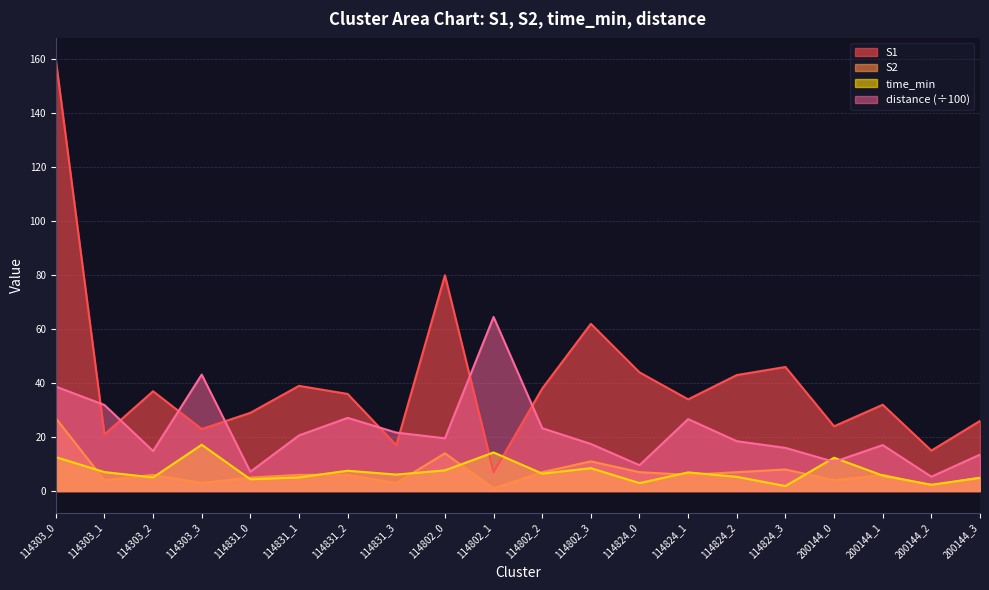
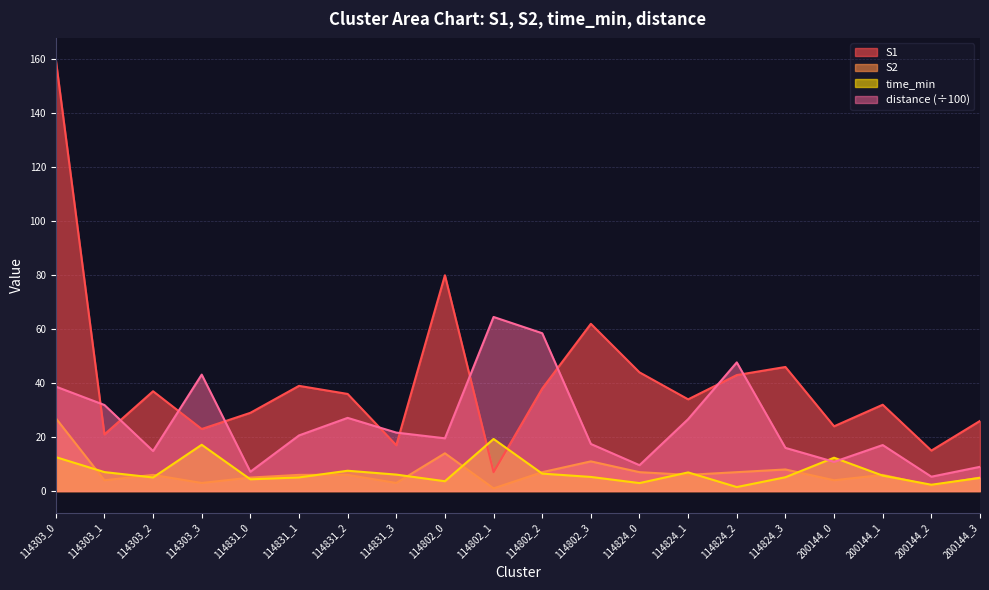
time_min, 114802_0: 8 -> 4
time_min, 114802_1: 14 -> 19
distance (÷100), 114802_2: 23 -> 59
time_min, 114802_3: 8 -> 5
time_min, 114824_2: 5 -> 1
distance (÷100), 114824_2: 18 -> 48
time_min, 114824_3: 2 -> 5
distance (÷100), 200144_3: 14 -> 9
